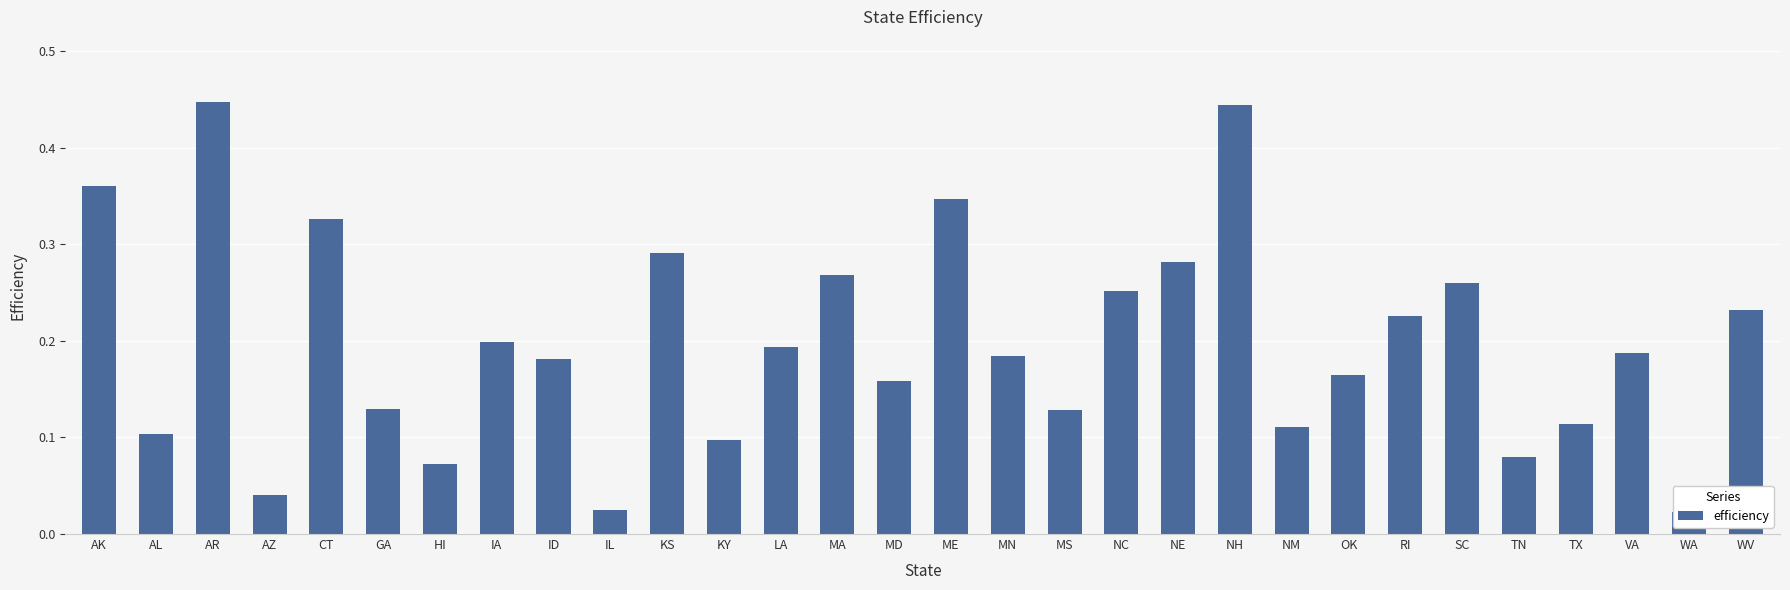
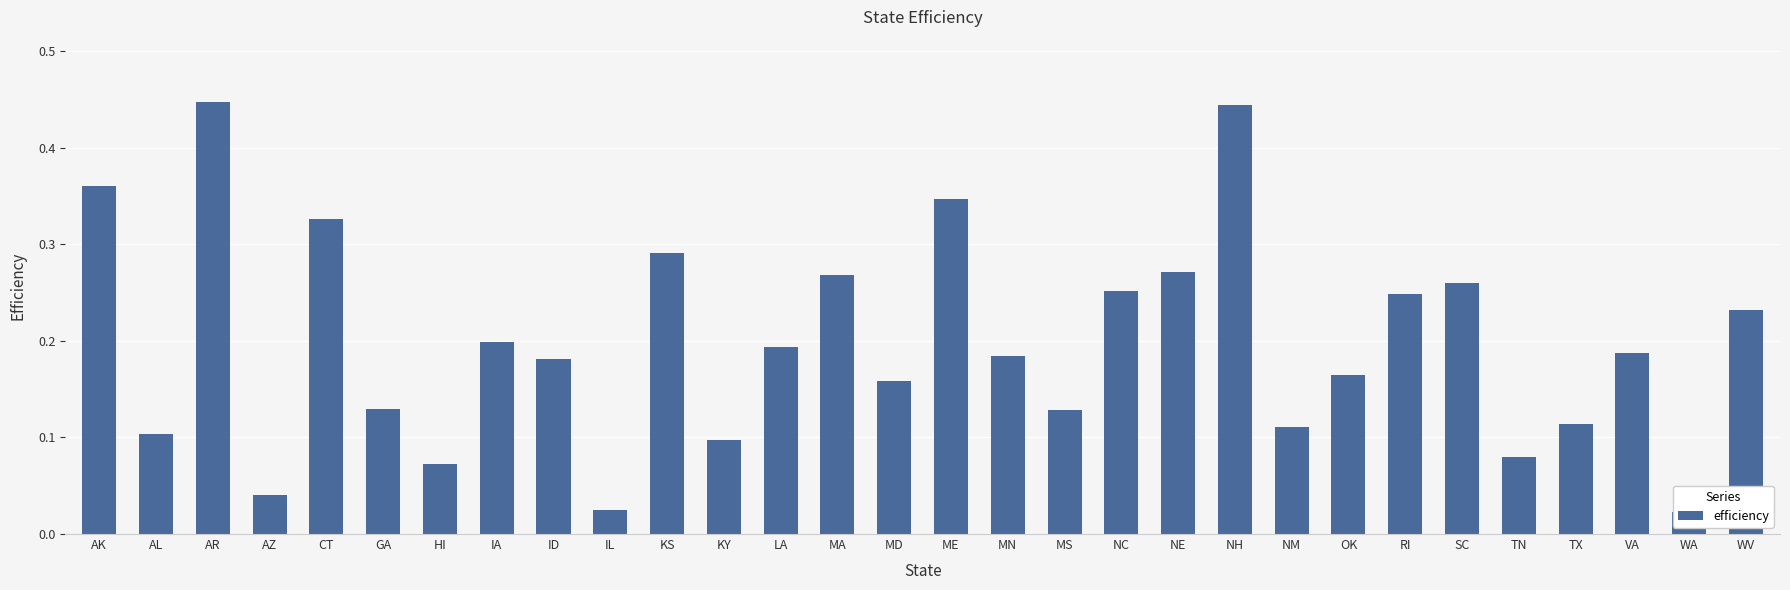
NE: 0.28 -> 0.27
RI: 0.23 -> 0.25
